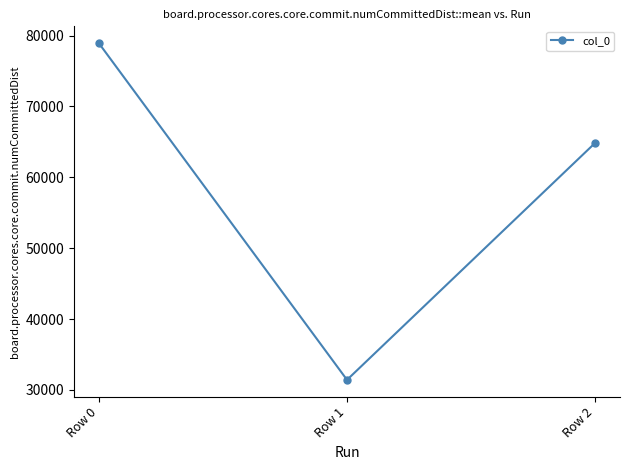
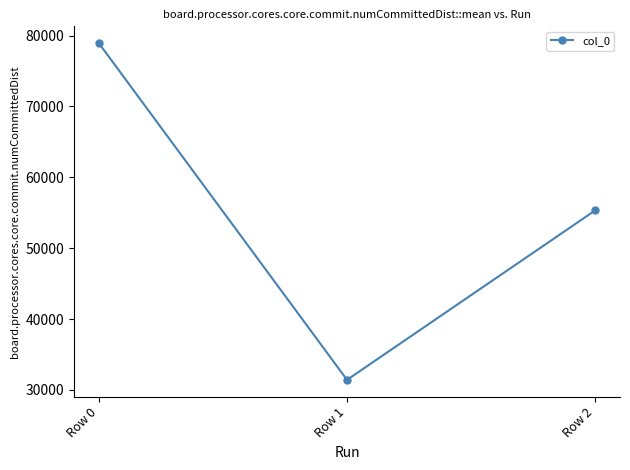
Row 2: 65000 -> 55000
